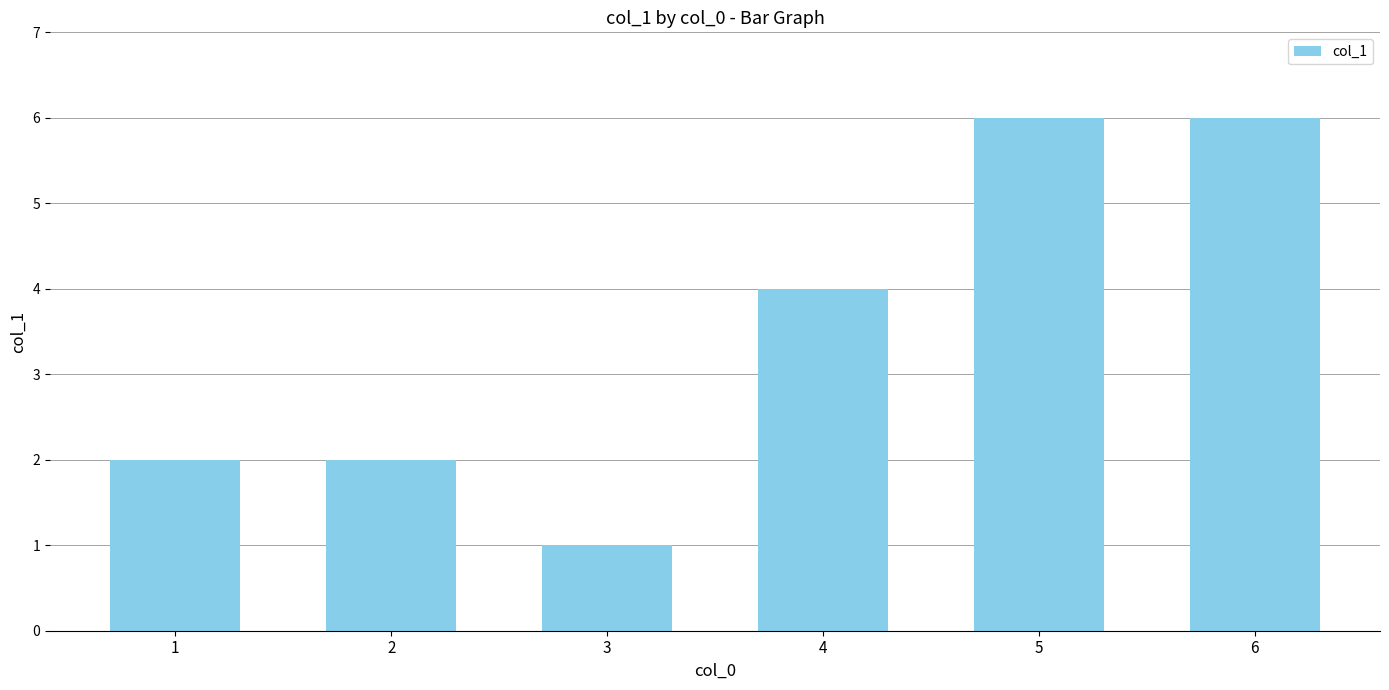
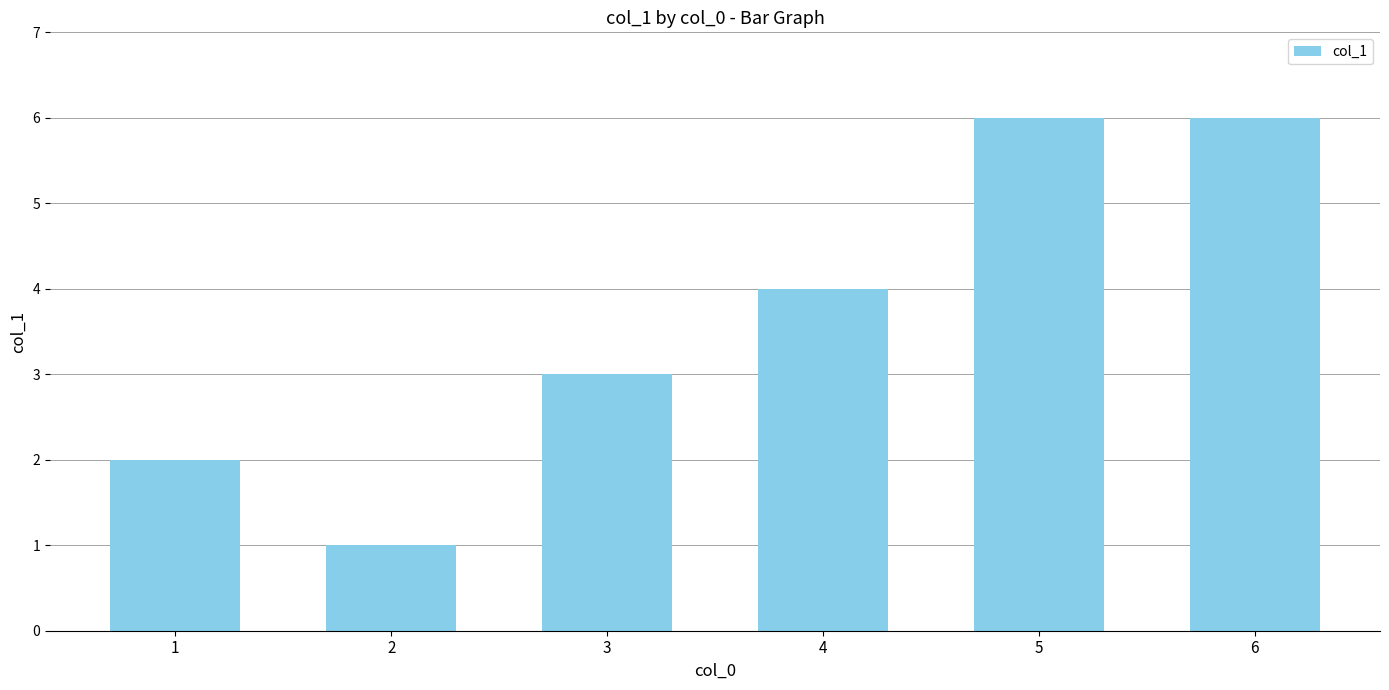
2: 2 -> 1
3: 1 -> 3
